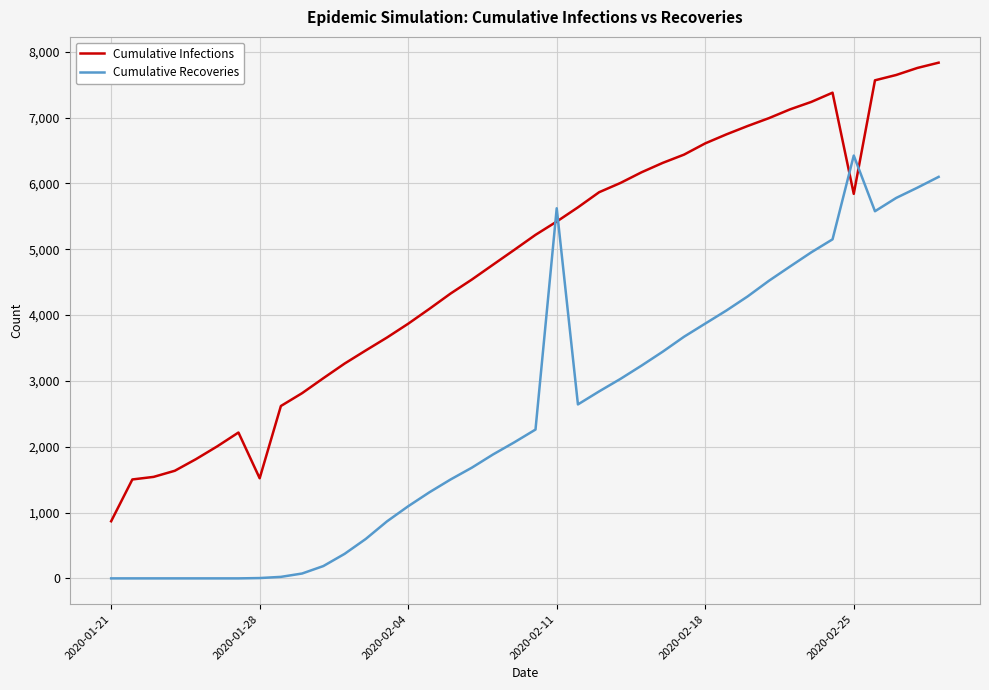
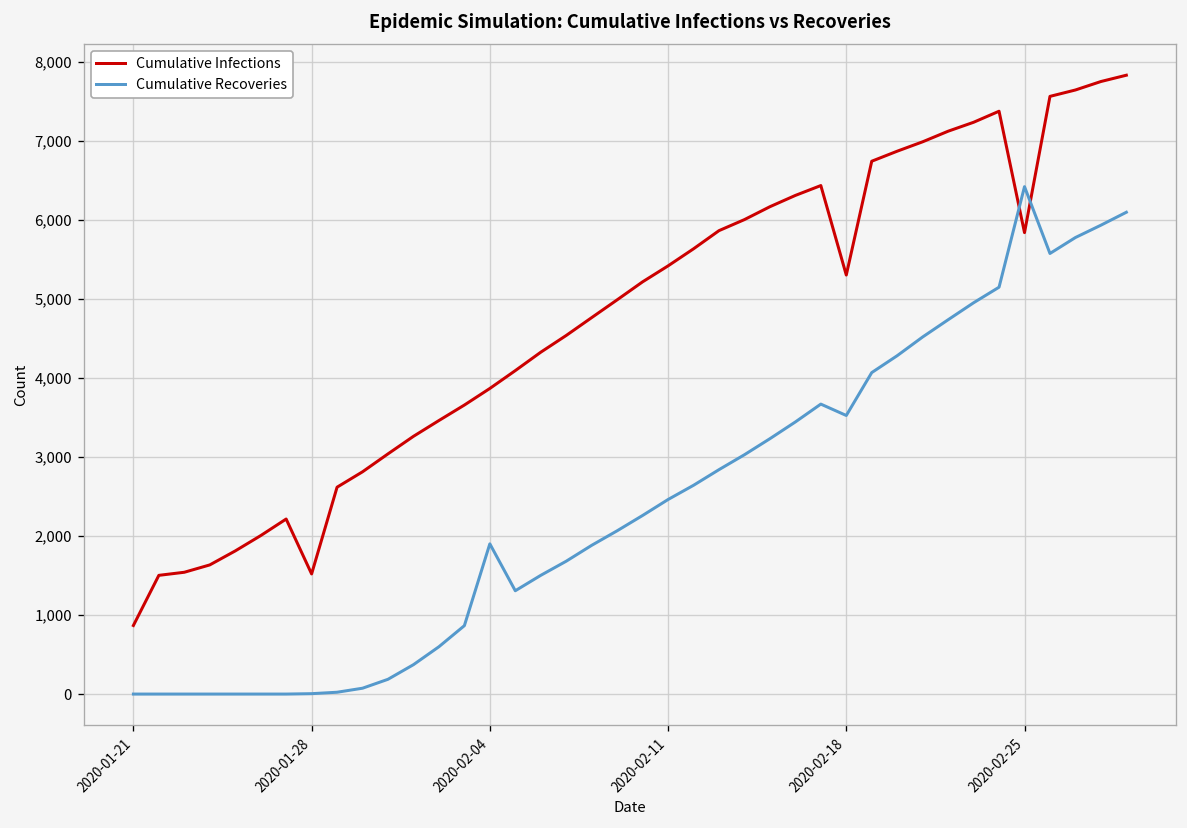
Cumulative Recoveries, 2020-02-04: 1,100 -> 1,900
Cumulative Recoveries, 2020-02-11: 5,600 -> 2,500
Cumulative Infections, 2020-02-18: 6,600 -> 5,300
Cumulative Recoveries, 2020-02-18: 3,900 -> 3,500
